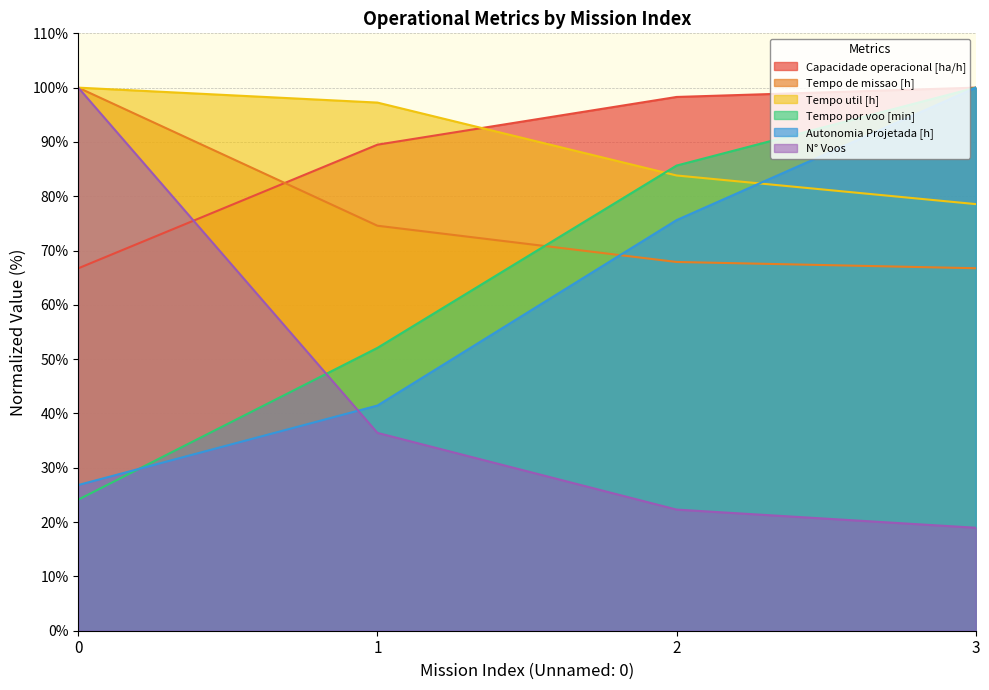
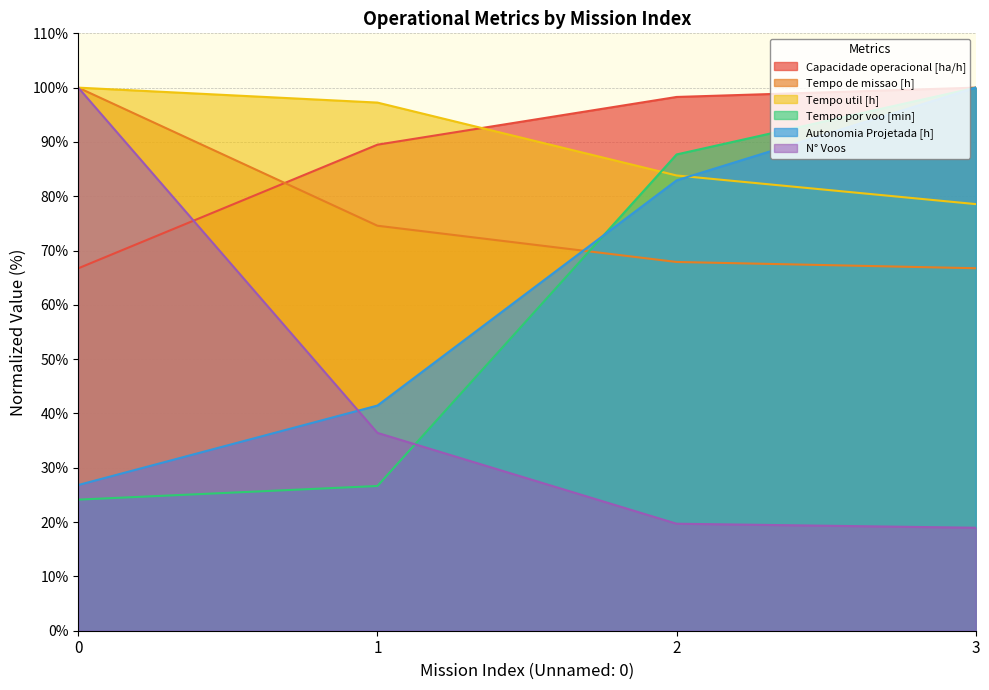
Tempo por voo [min], 1: 52% -> 27%
Tempo por voo [min], 2: 86% -> 88%
Autonomia Projetada [h], 2: 76% -> 83%
N° Voos, 2: 22% -> 20%
